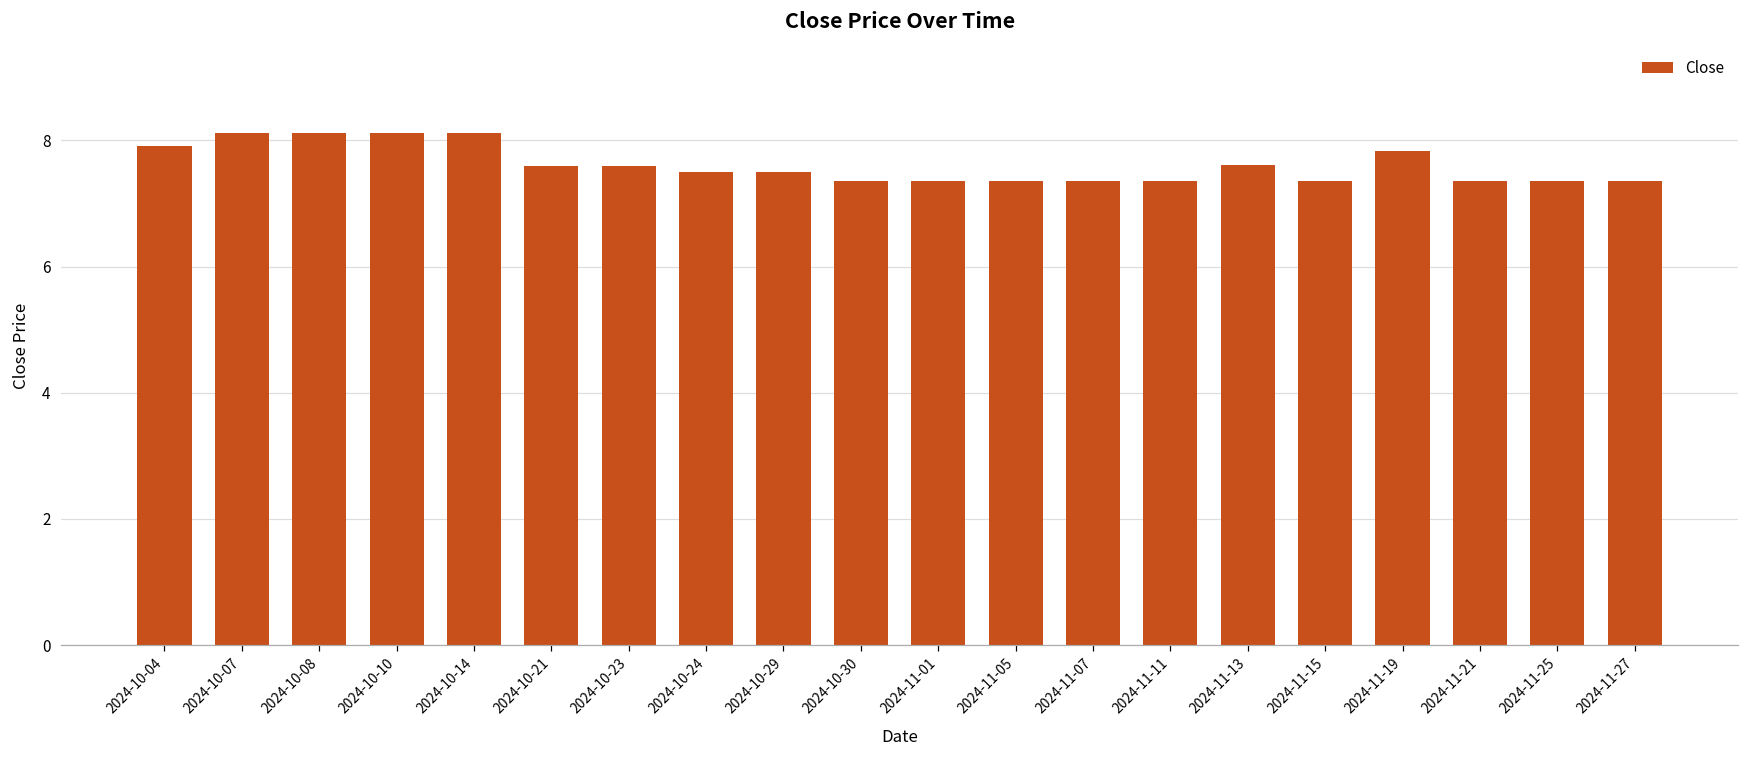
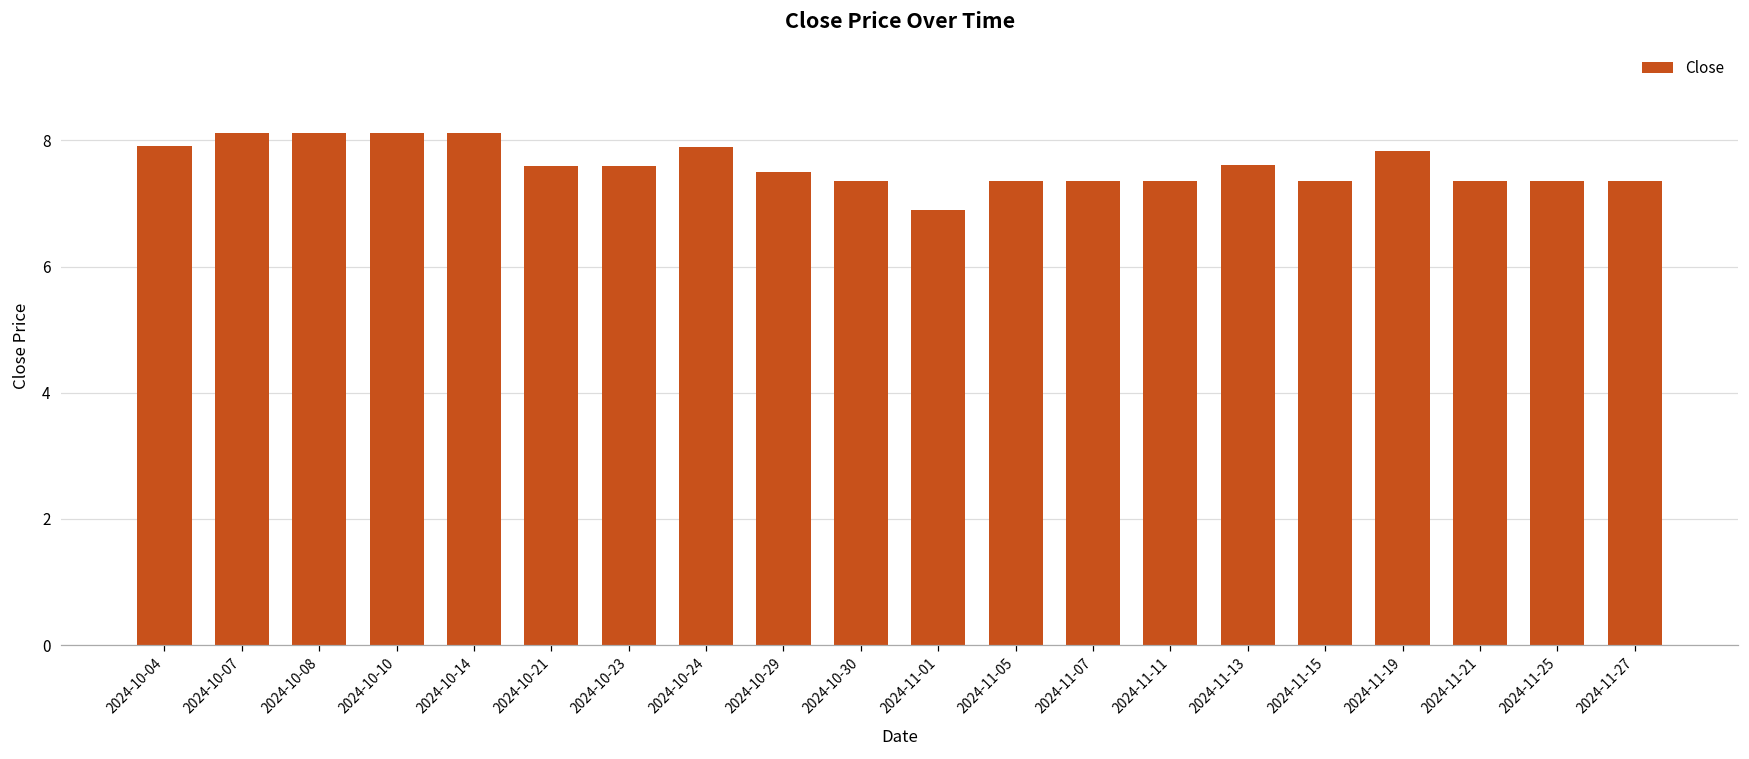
2024-10-24: 7.5 -> 7.9
2024-11-01: 7.4 -> 6.9
